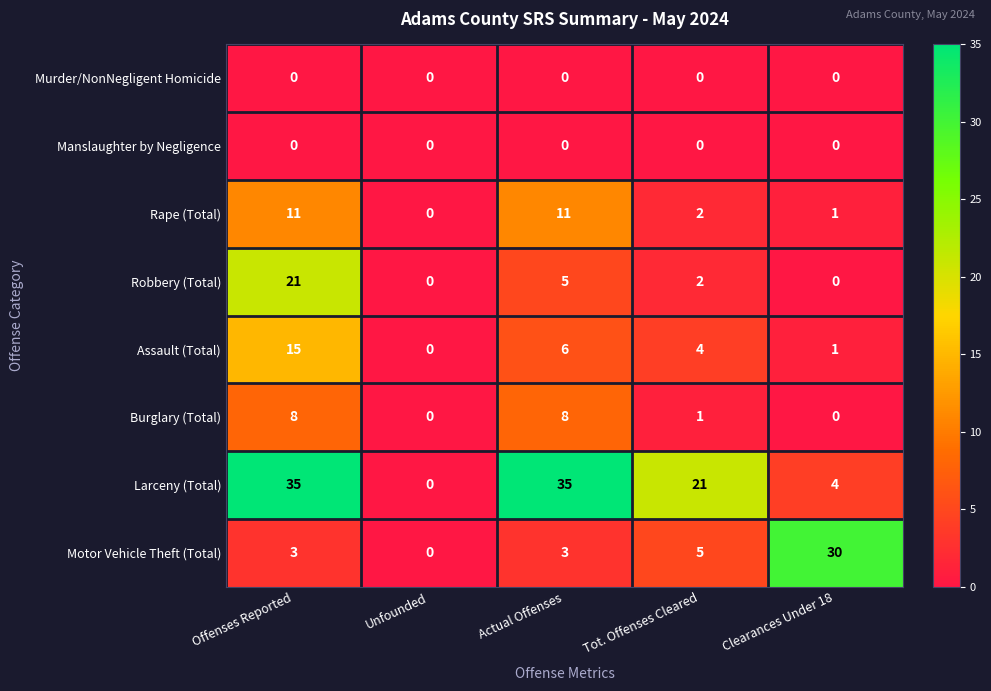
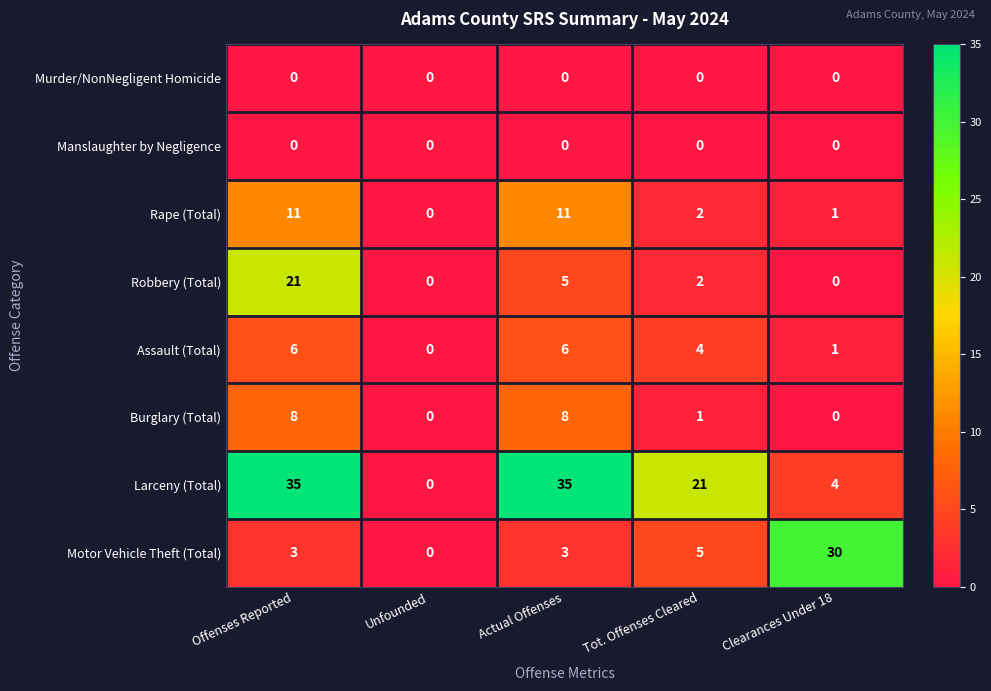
Assault (Total), Offenses Reported: 15 -> 6
